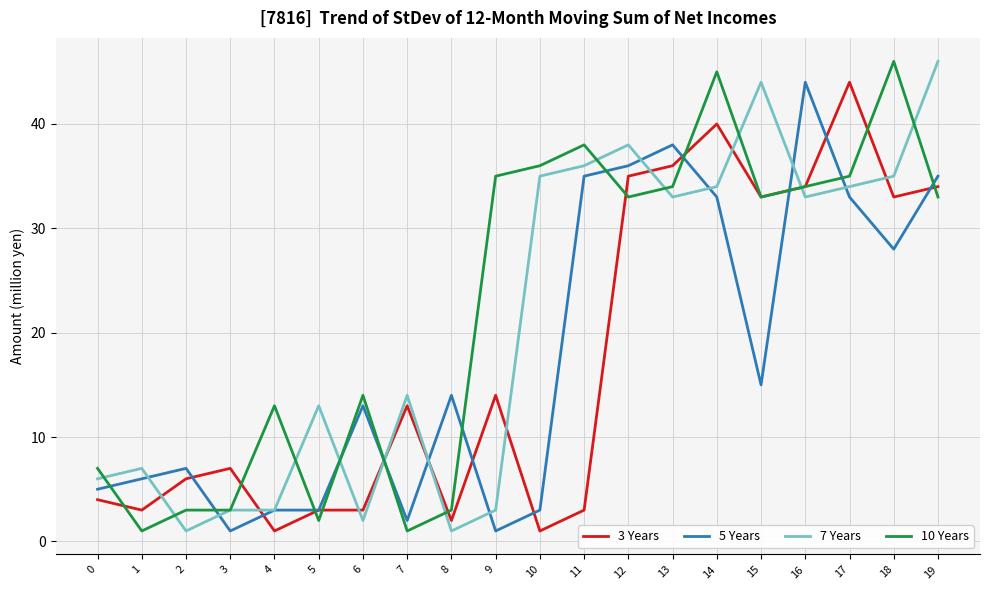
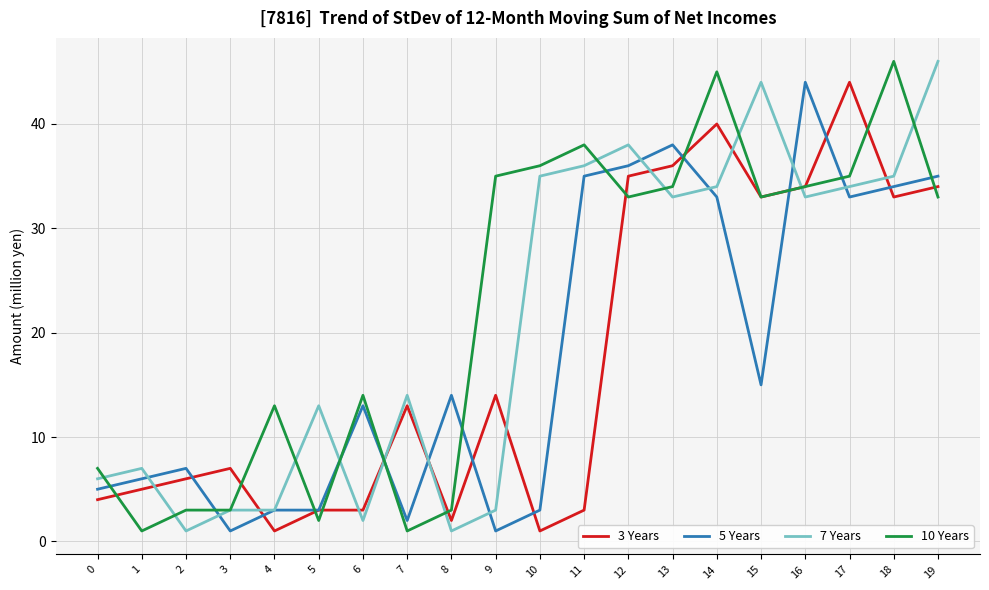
3 Years, 1: 3 -> 5
5 Years, 18: 28 -> 34
